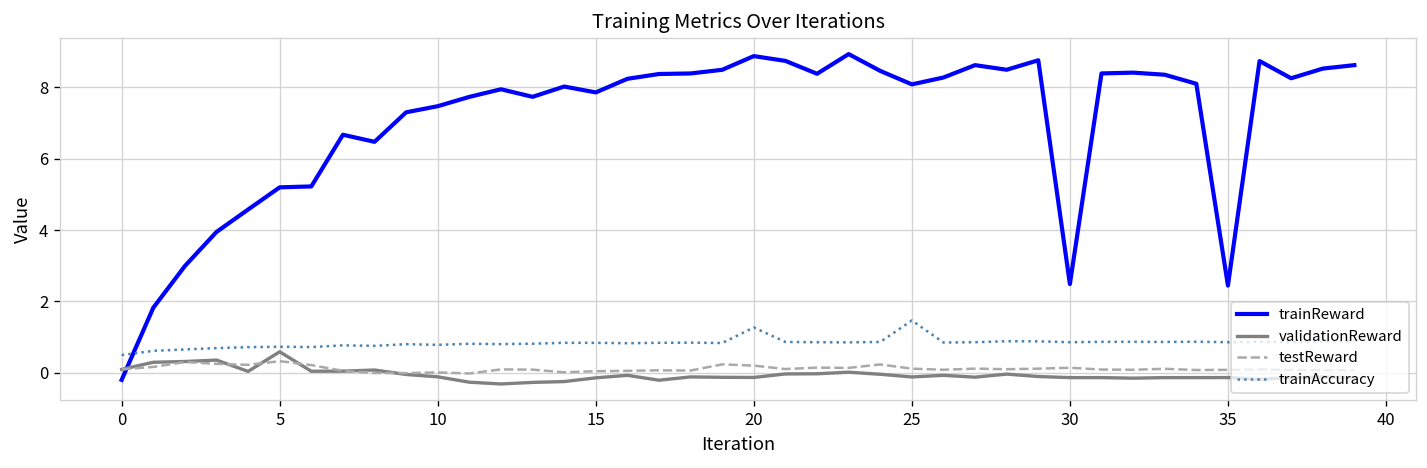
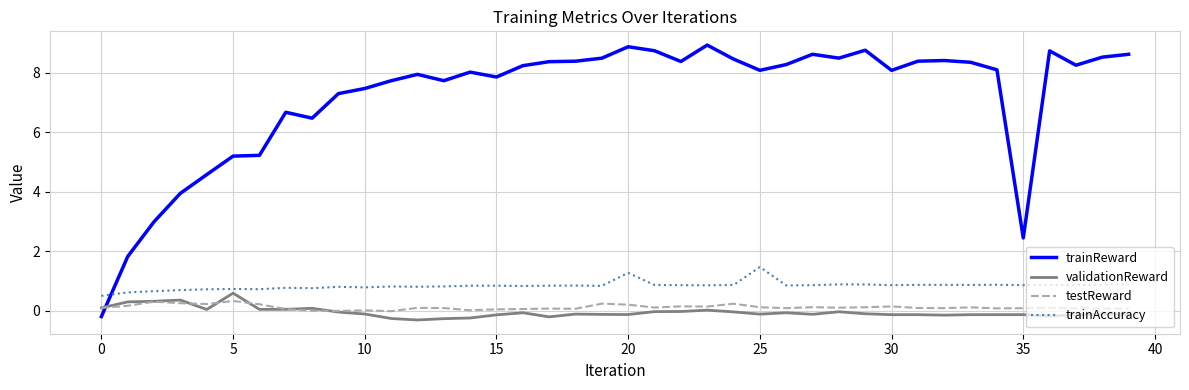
trainReward, 30: 2.5 -> 8.1
